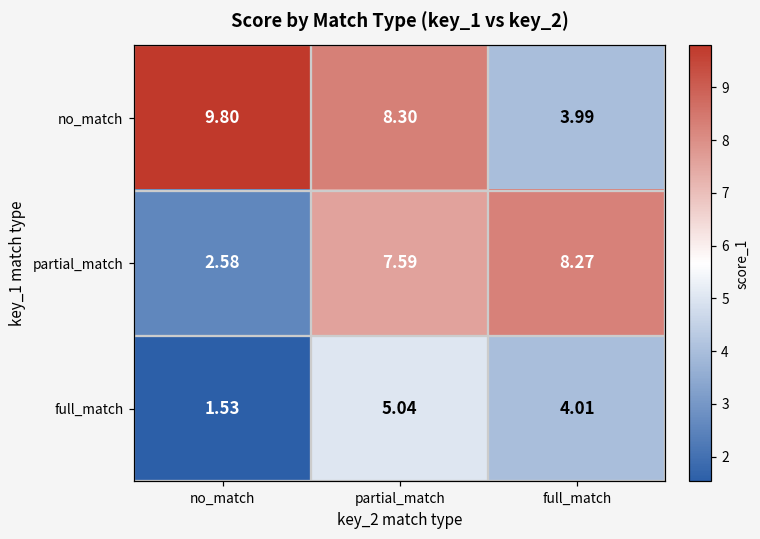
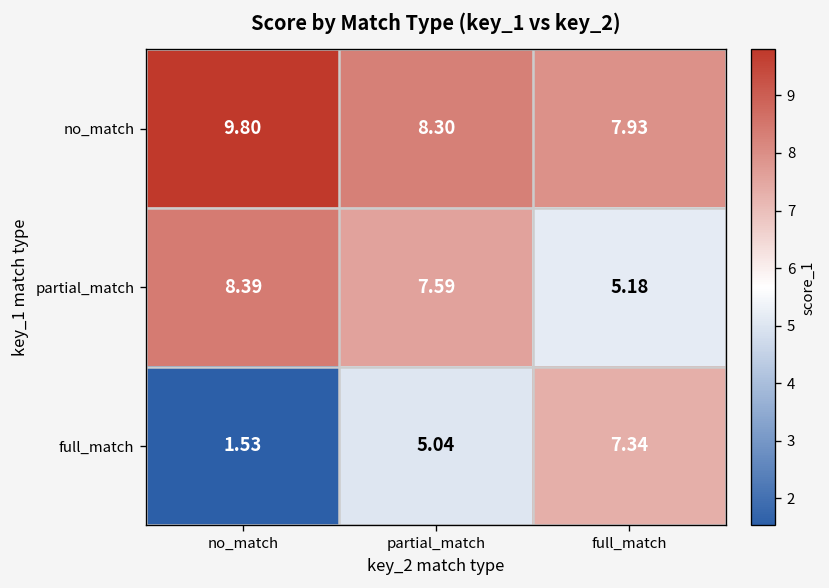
no_match, full_match: 3.99 -> 7.93
partial_match, no_match: 2.58 -> 8.39
partial_match, full_match: 8.27 -> 5.18
full_match, full_match: 4.01 -> 7.34
